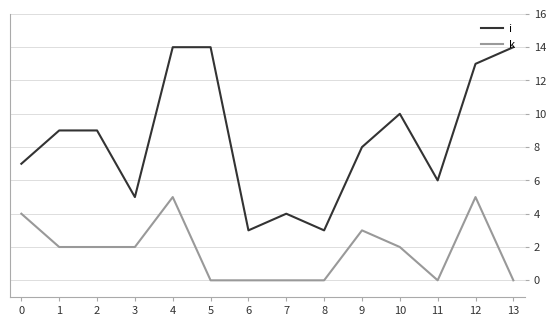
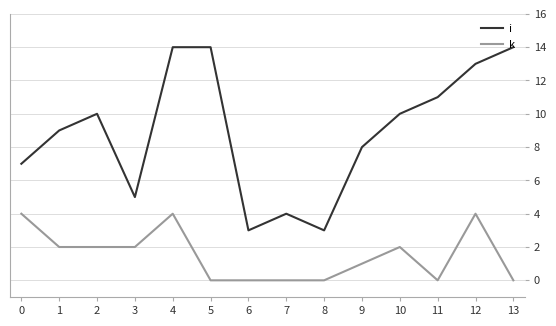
i, 2: 9 -> 10
k, 4: 5 -> 4
k, 9: 3 -> 1
i, 11: 6 -> 11
k, 12: 5 -> 4
